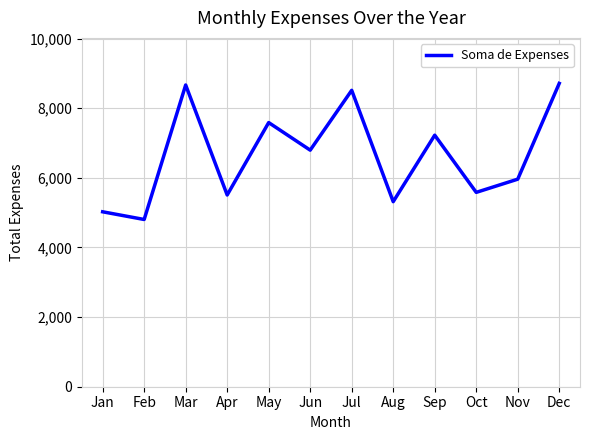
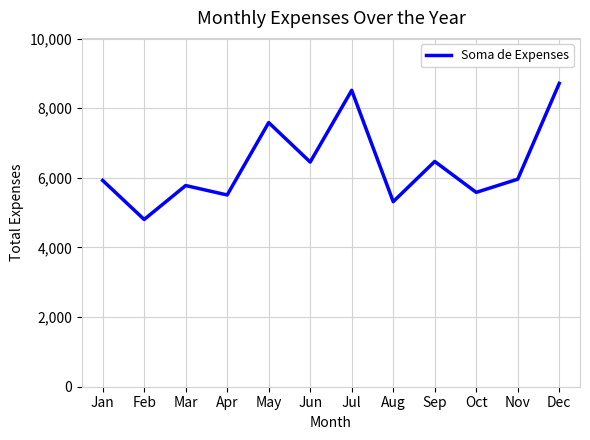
Jan: 5,000 -> 5,900
Mar: 8,700 -> 5,800
Jun: 6,800 -> 6,500
Sep: 7,200 -> 6,500
